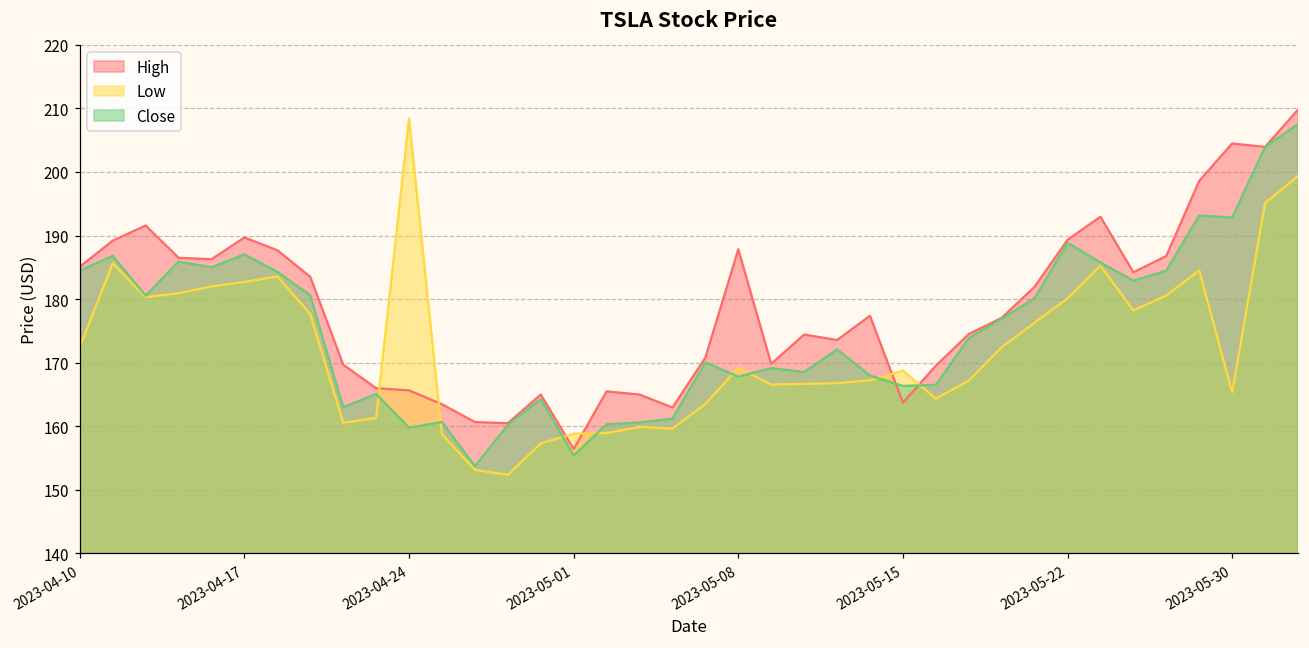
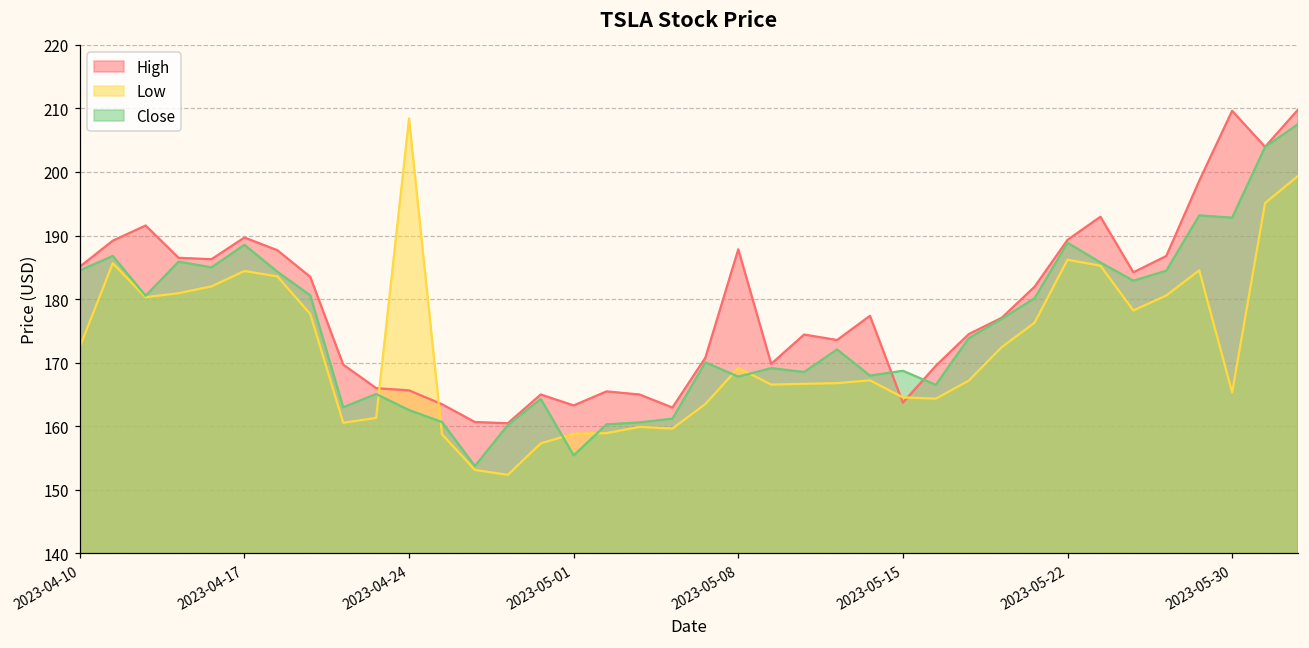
Low, 2023-04-17: 183 -> 184
Close, 2023-04-17: 187 -> 189
Close, 2023-04-24: 160 -> 163
High, 2023-05-01: 156 -> 163
Low, 2023-05-15: 169 -> 165
Close, 2023-05-15: 166 -> 169
Low, 2023-05-22: 180 -> 186
High, 2023-05-30: 204 -> 210
